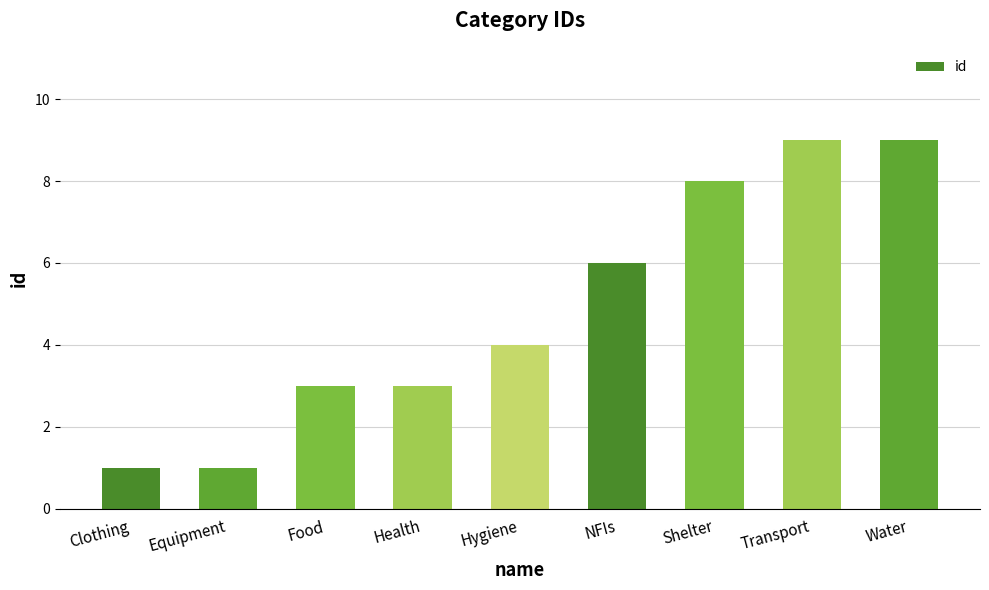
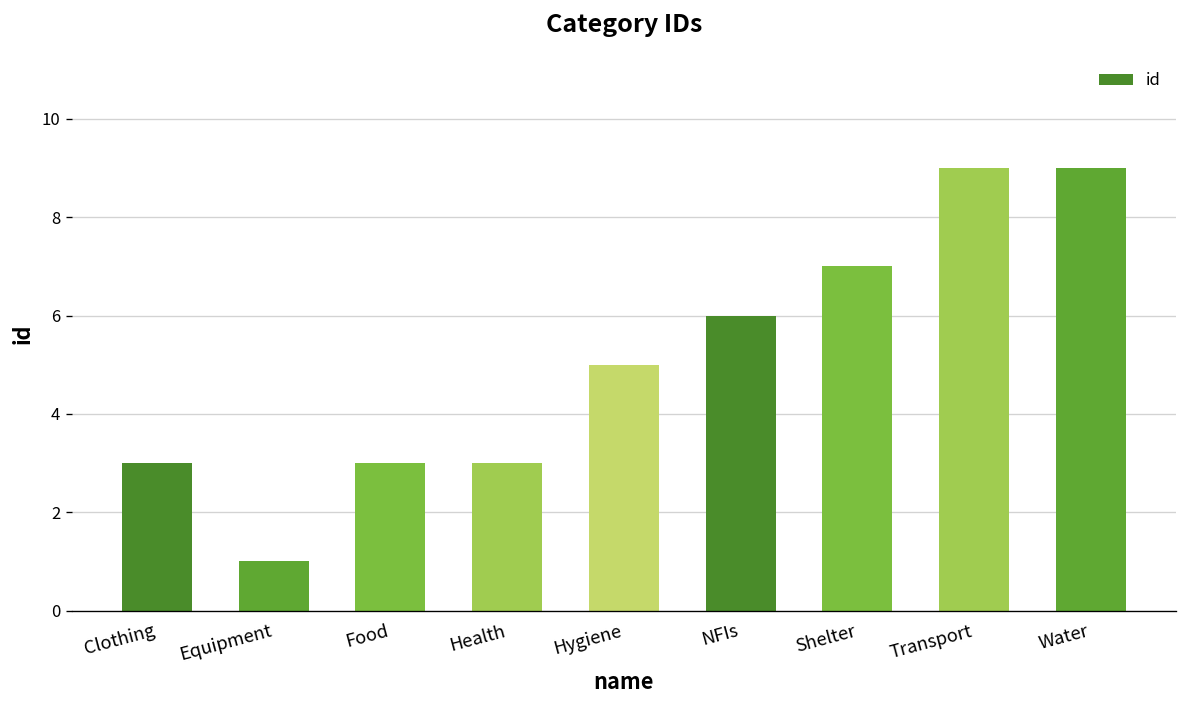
Clothing: 1 -> 3
Hygiene: 4 -> 5
Shelter: 8 -> 7
